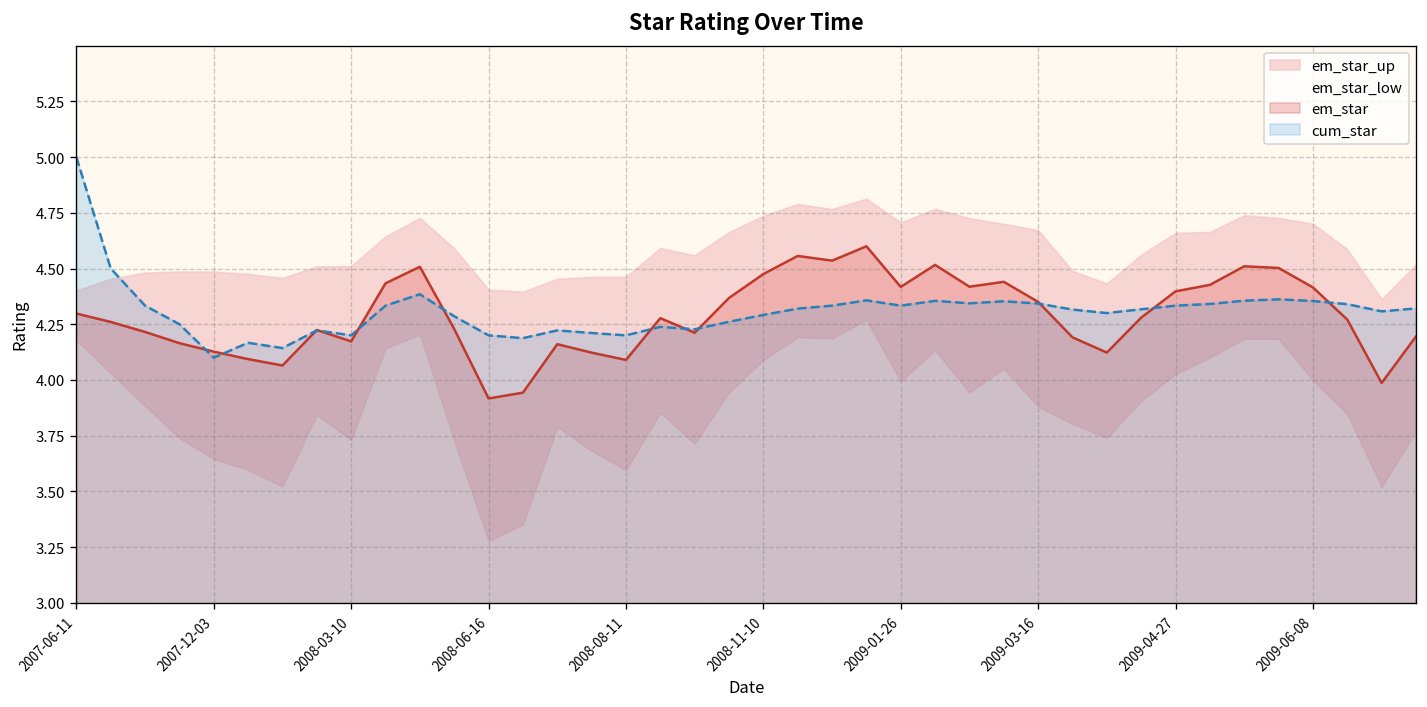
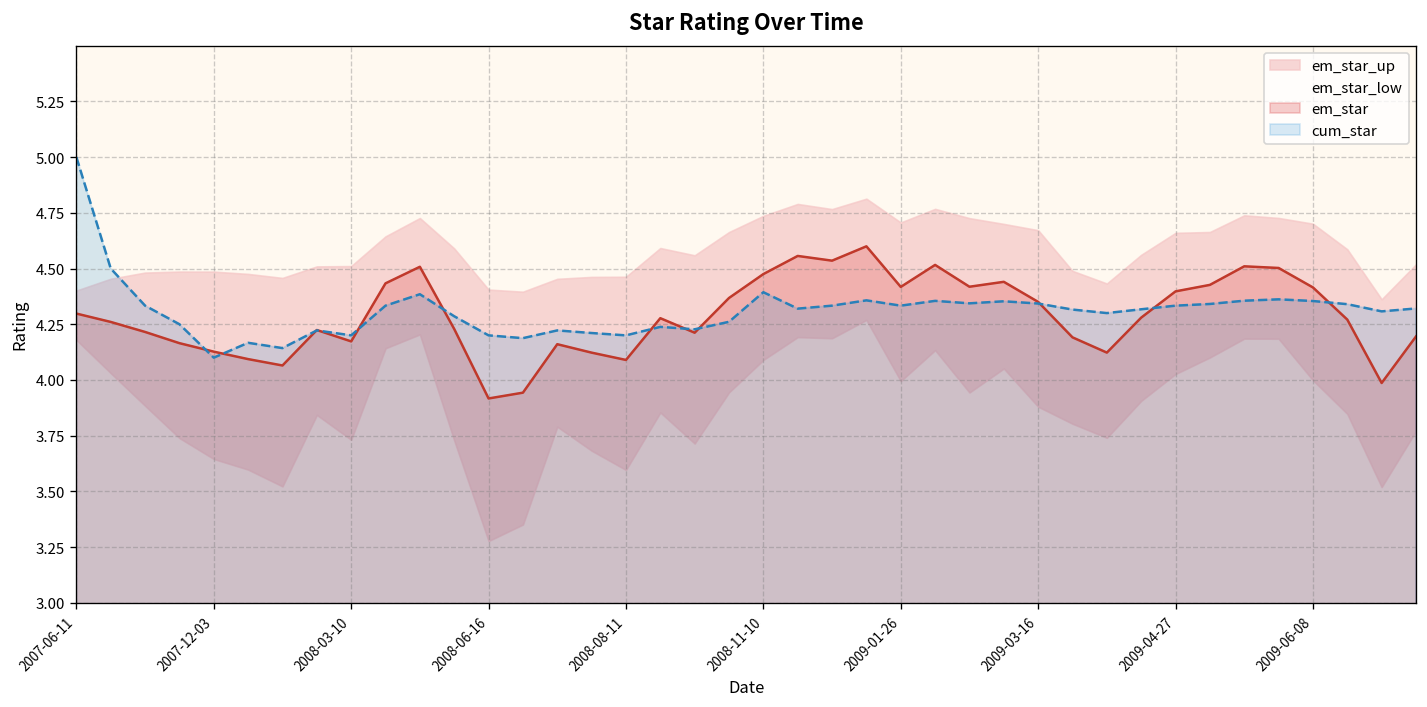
cum_star, 2008-11-10: 4.29 -> 4.39
